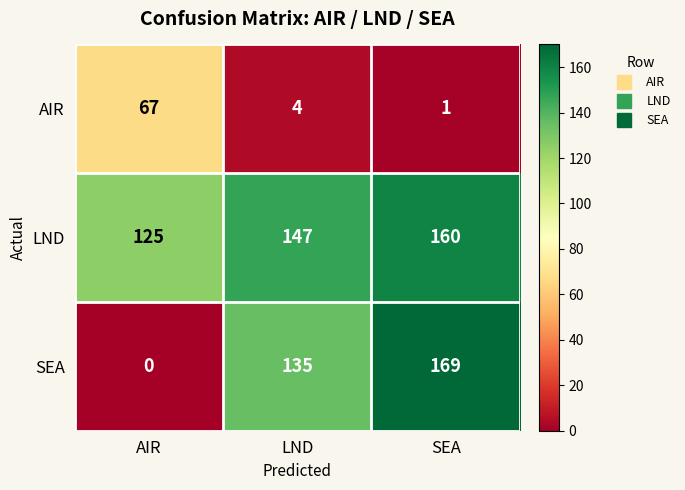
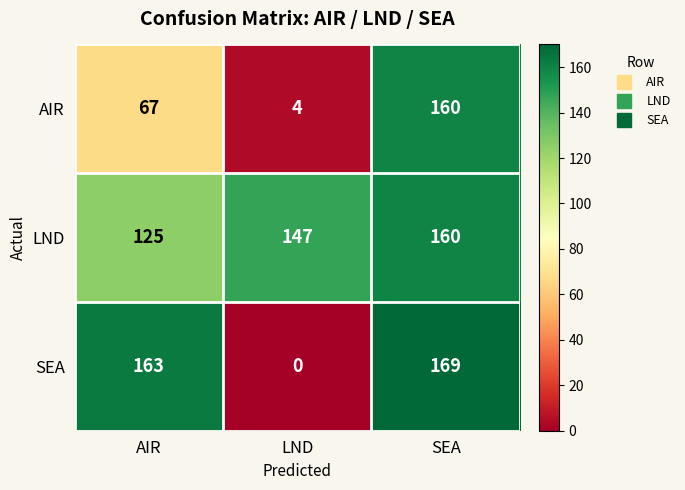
AIR, SEA: 1 -> 160
SEA, AIR: 0 -> 163
SEA, LND: 135 -> 0
